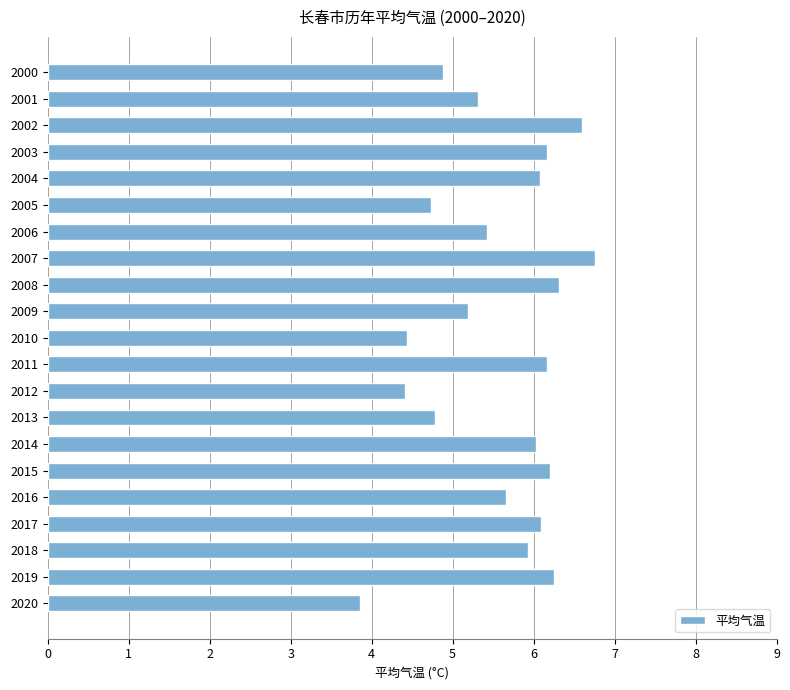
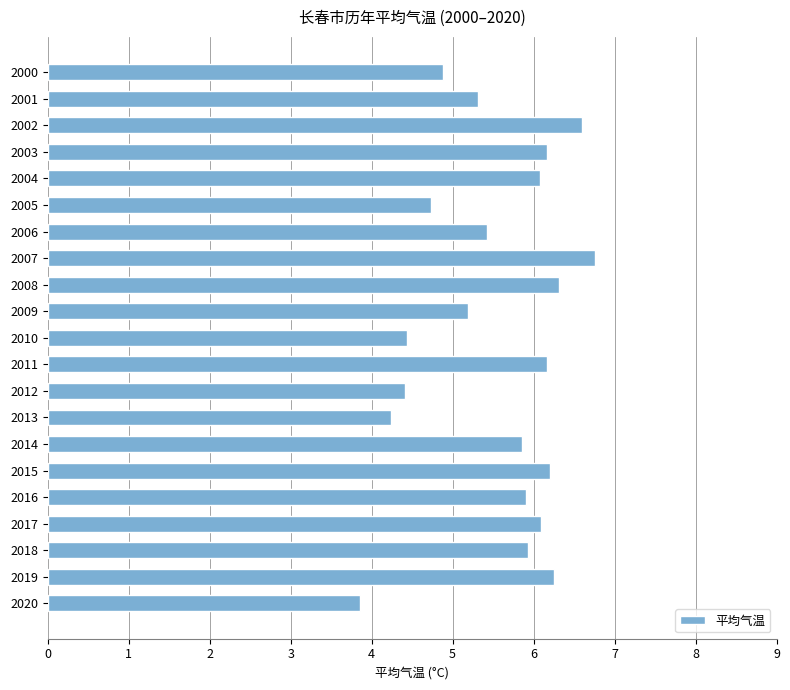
2013: 4.8 -> 4.2
2014: 6.0 -> 5.9
2016: 5.7 -> 5.9
